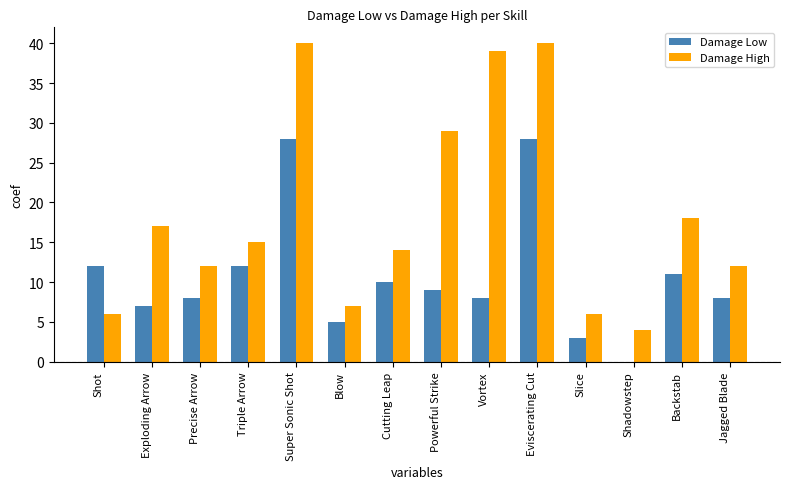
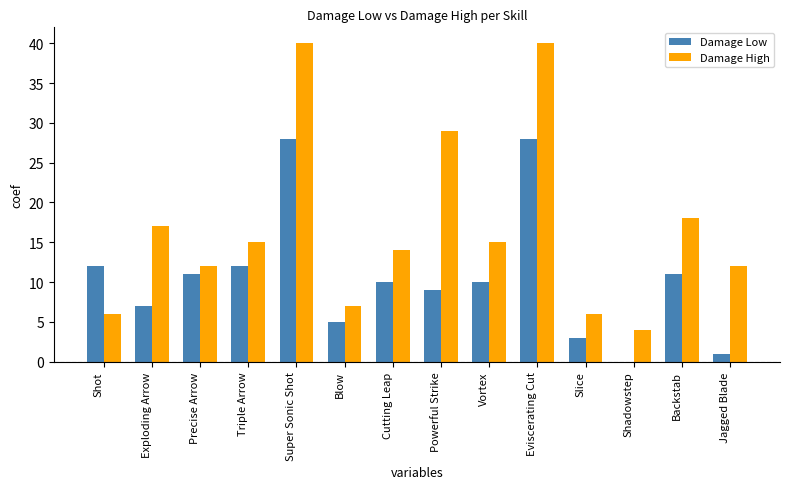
Damage Low, Precise Arrow: 8 -> 11
Damage Low, Vortex: 8 -> 10
Damage High, Vortex: 39 -> 15
Damage Low, Jagged Blade: 8 -> 1
